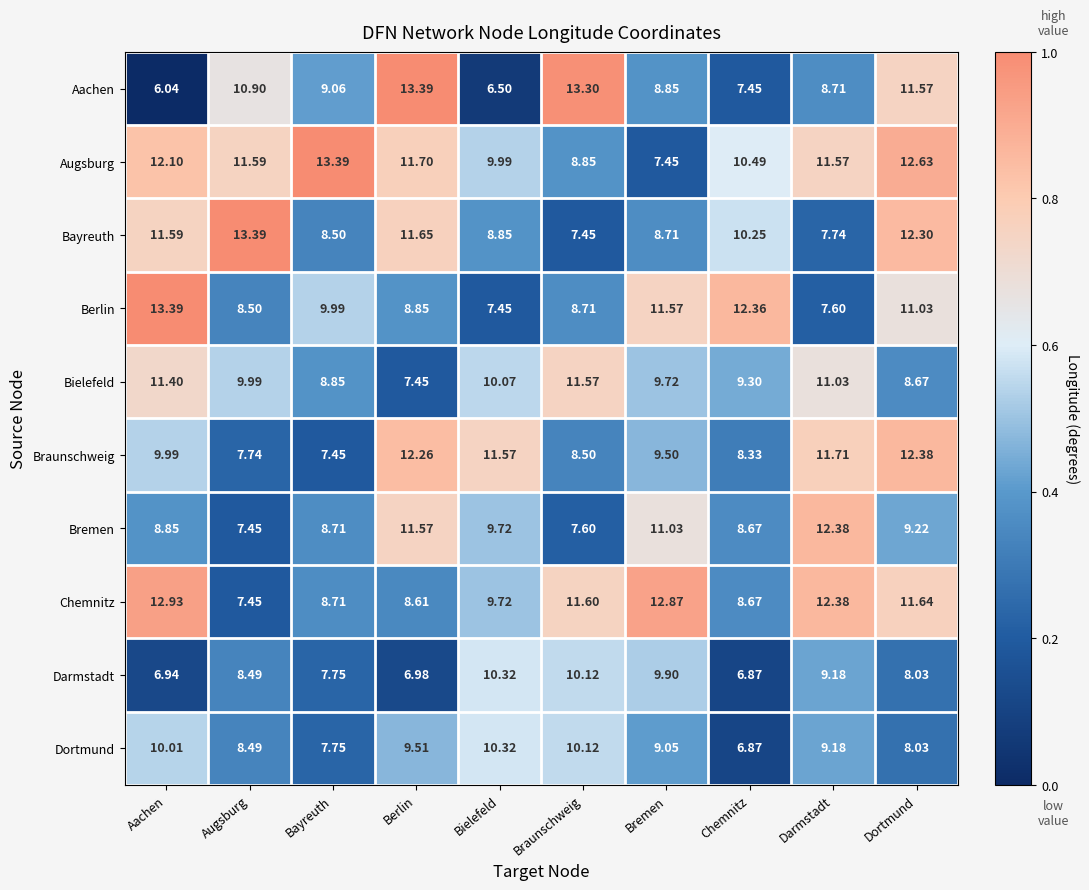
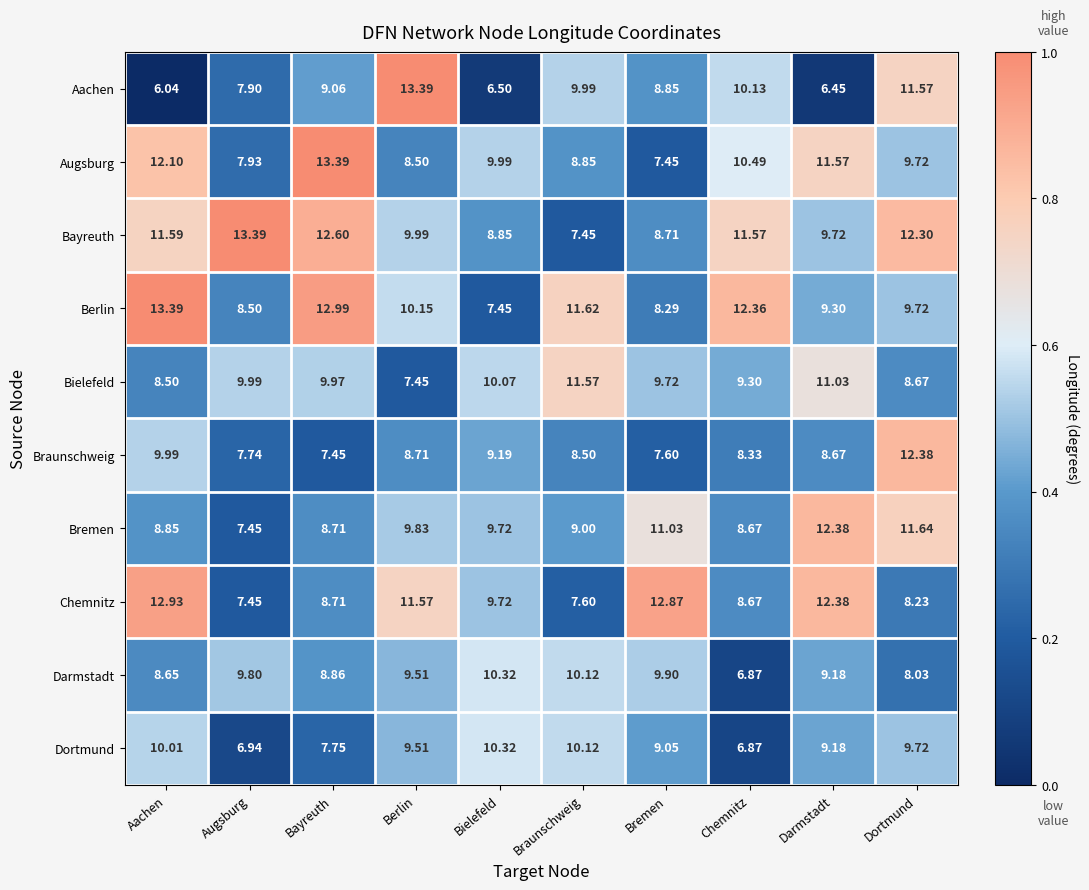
Aachen, Augsburg: 10.90 -> 7.90
Aachen, Braunschweig: 13.30 -> 9.99
Aachen, Chemnitz: 7.45 -> 10.13
Aachen, Darmstadt: 8.71 -> 6.45
Augsburg, Augsburg: 11.59 -> 7.93
Augsburg, Berlin: 11.70 -> 8.50
Augsburg, Dortmund: 12.63 -> 9.72
Bayreuth, Bayreuth: 8.50 -> 12.60
Bayreuth, Berlin: 11.65 -> 9.99
Bayreuth, Chemnitz: 10.25 -> 11.57
Bayreuth, Darmstadt: 7.74 -> 9.72
Berlin, Bayreuth: 9.99 -> 12.99
Berlin, Berlin: 8.85 -> 10.15
Berlin, Braunschweig: 8.71 -> 11.62
Berlin, Bremen: 11.57 -> 8.29
Berlin, Darmstadt: 7.60 -> 9.30
Berlin, Dortmund: 11.03 -> 9.72
Bielefeld, Aachen: 11.40 -> 8.50
Bielefeld, Bayreuth: 8.85 -> 9.97
Braunschweig, Berlin: 12.26 -> 8.71
Braunschweig, Bielefeld: 11.57 -> 9.19
Braunschweig, Bremen: 9.50 -> 7.60
Braunschweig, Darmstadt: 11.71 -> 8.67
Bremen, Berlin: 11.57 -> 9.83
Bremen, Braunschweig: 7.60 -> 9.00
Bremen, Dortmund: 9.22 -> 11.64
Chemnitz, Berlin: 8.61 -> 11.57
Chemnitz, Braunschweig: 11.60 -> 7.60
Chemnitz, Dortmund: 11.64 -> 8.23
Darmstadt, Aachen: 6.94 -> 8.65
Darmstadt, Augsburg: 8.49 -> 9.80
Darmstadt, Bayreuth: 7.75 -> 8.86
Darmstadt, Berlin: 6.98 -> 9.51
Dortmund, Augsburg: 8.49 -> 6.94
Dortmund, Dortmund: 8.03 -> 9.72
